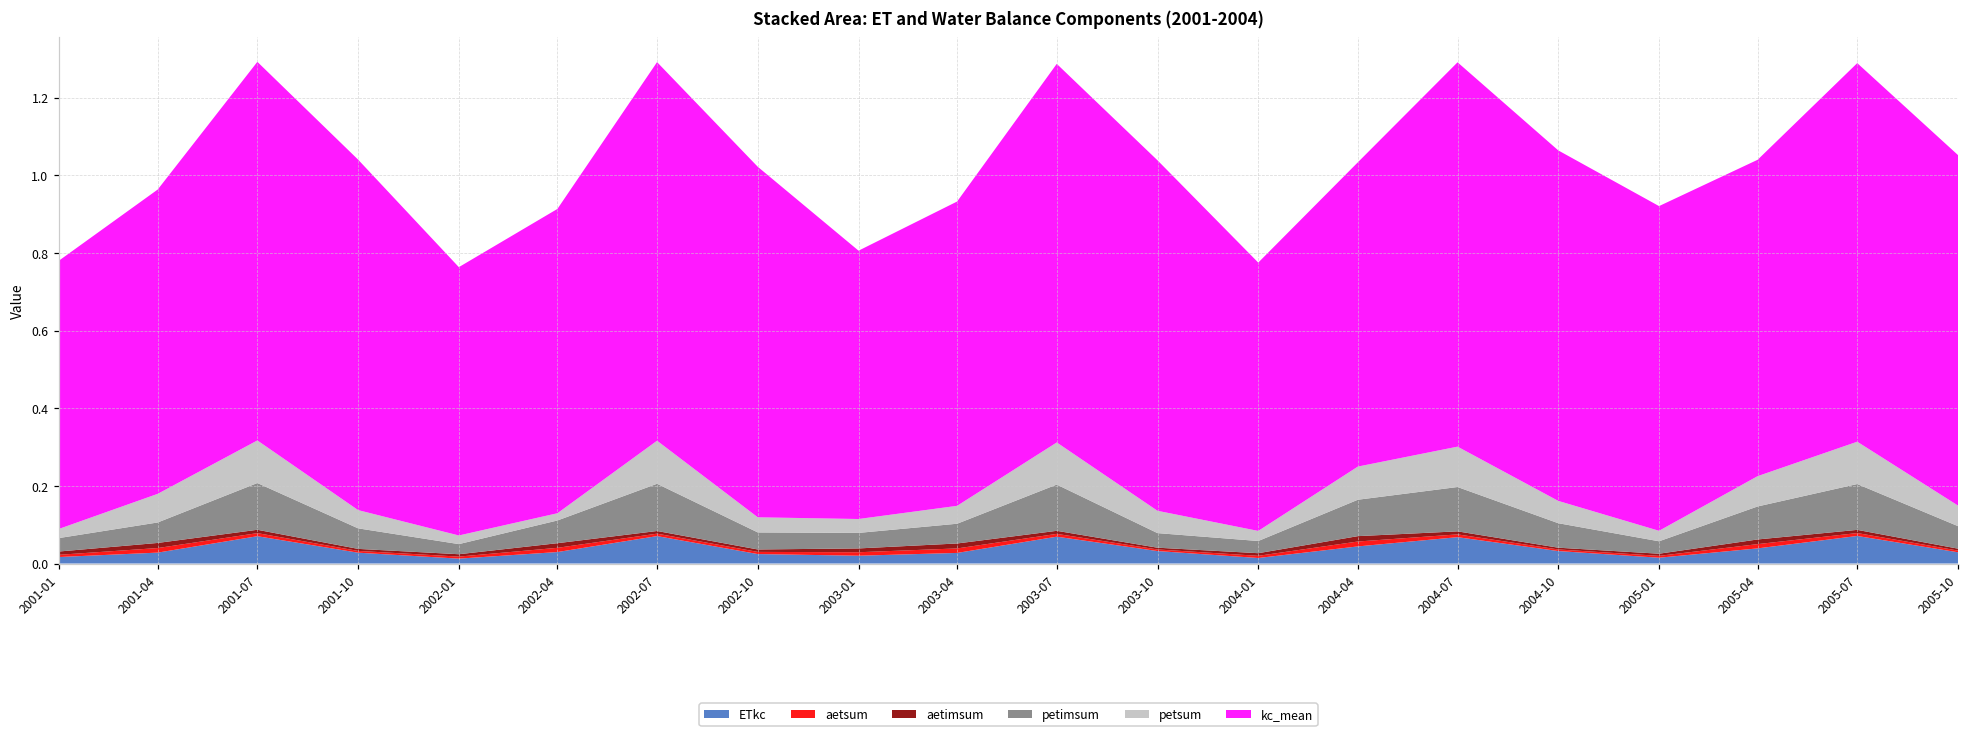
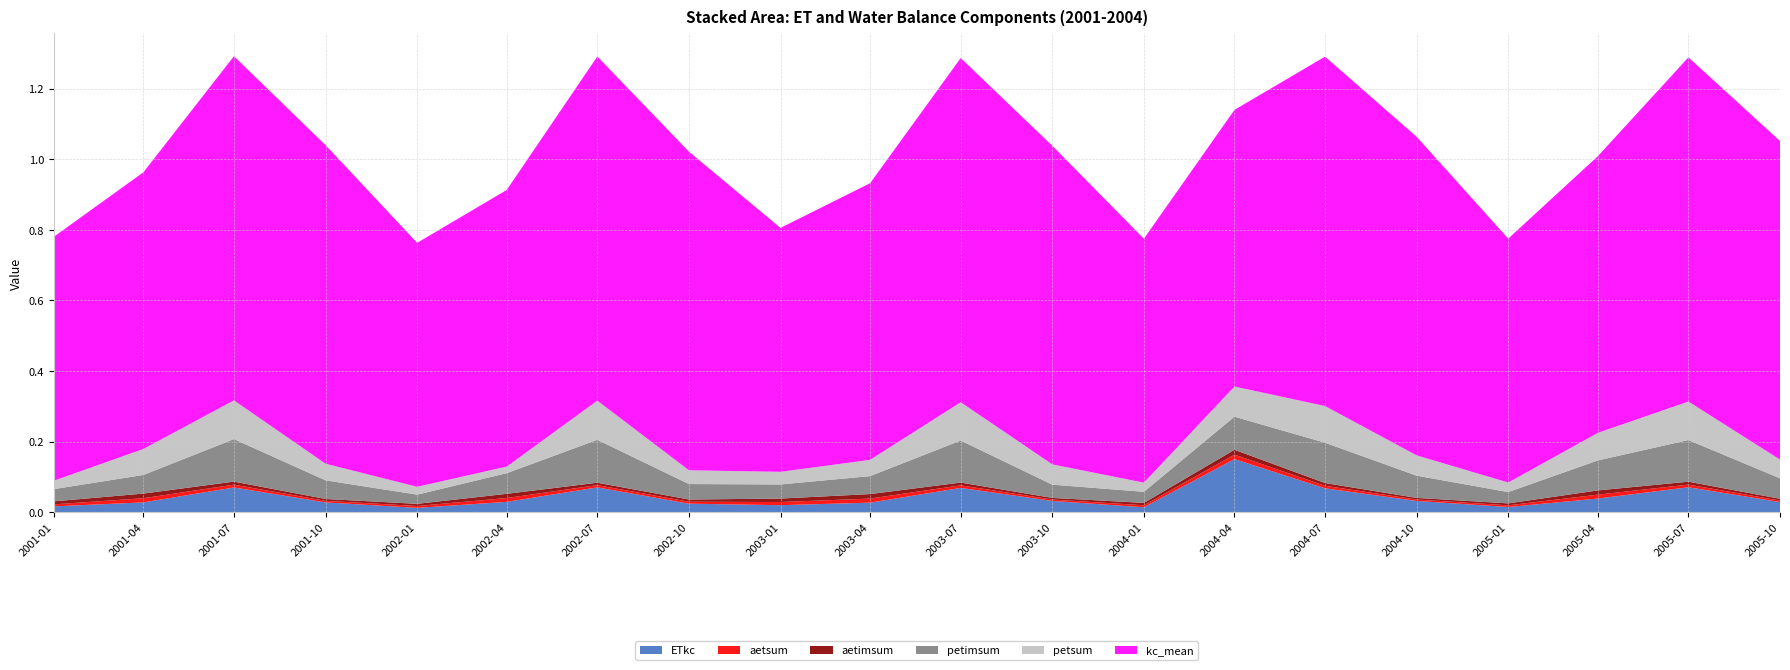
ETkc, 2004-04: 0.04 -> 0.15
kc_mean, 2005-01: 0.84 -> 0.69
kc_mean, 2005-04: 0.81 -> 0.78
